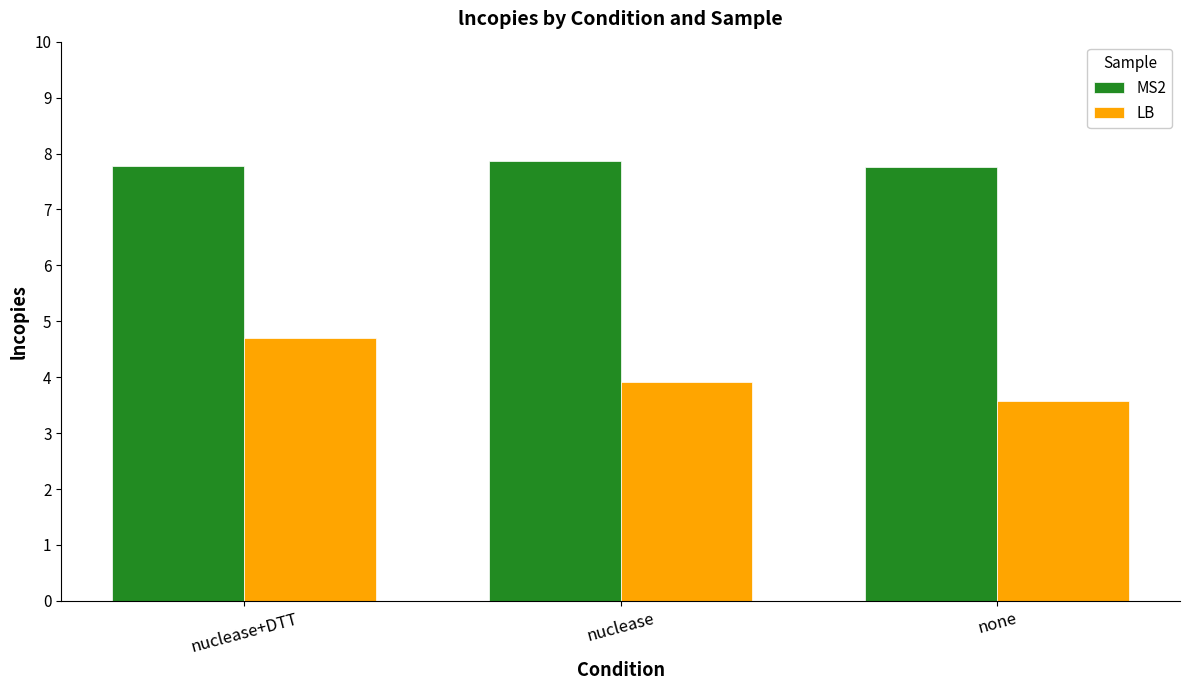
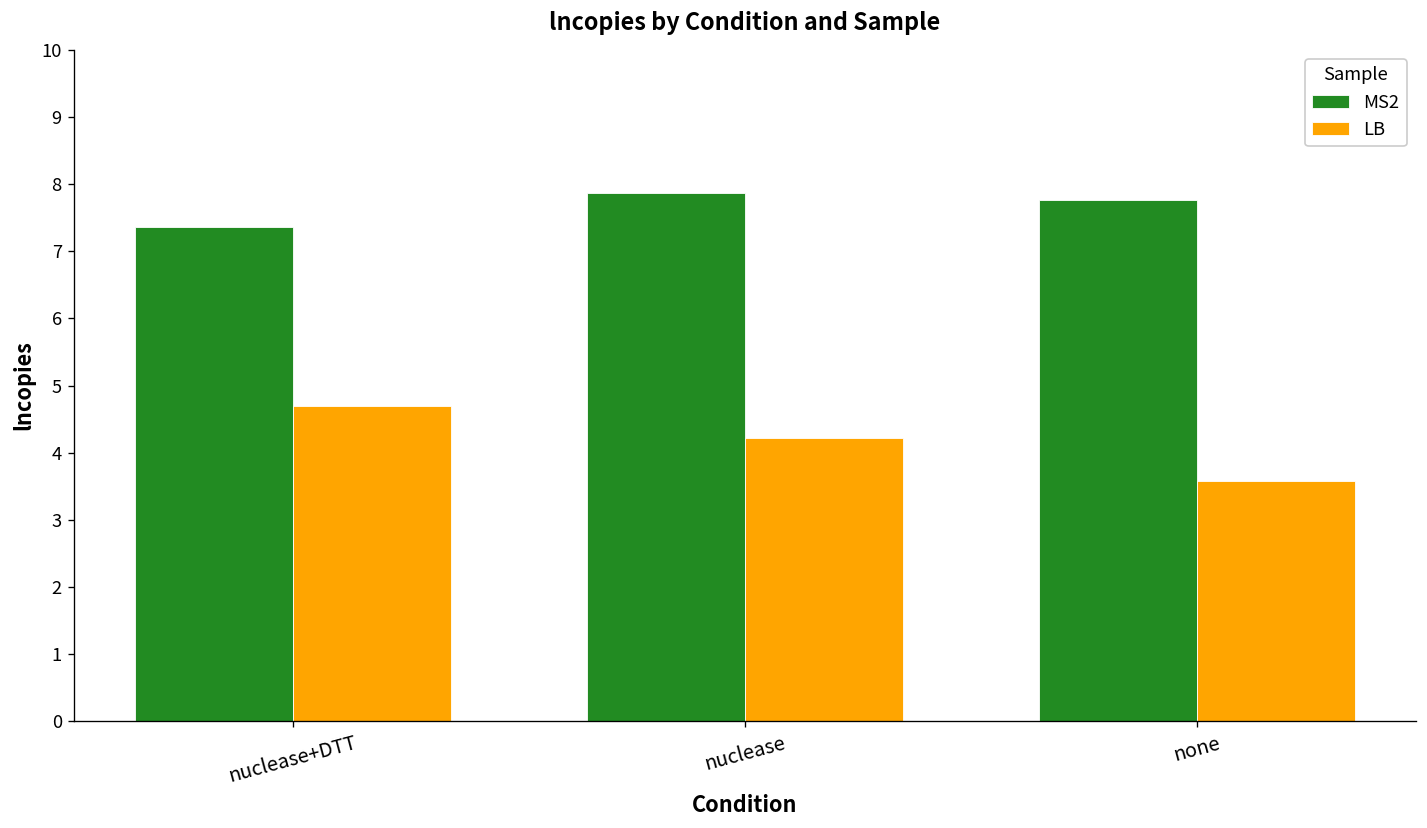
MS2, nuclease+DTT: 7.8 -> 7.4
LB, nuclease: 3.9 -> 4.2
